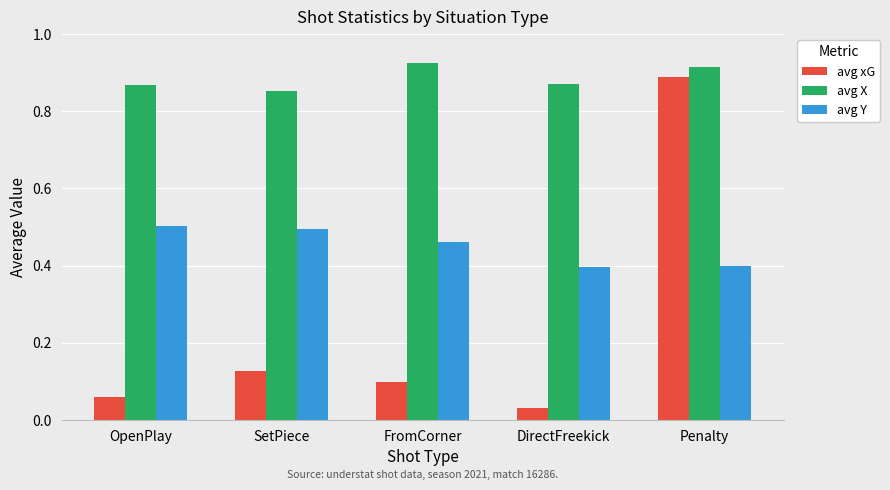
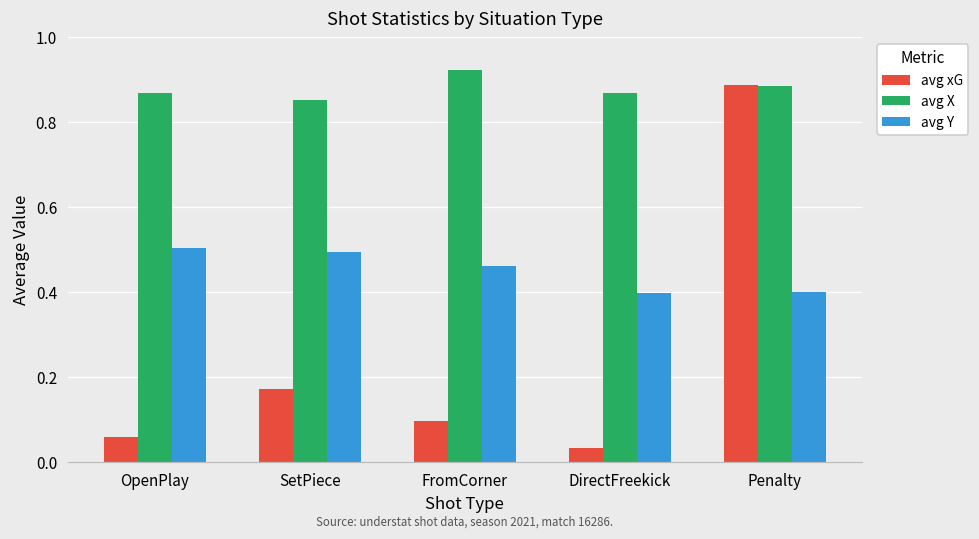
avg xG, SetPiece: 0.13 -> 0.17
avg X, Penalty: 0.91 -> 0.89
